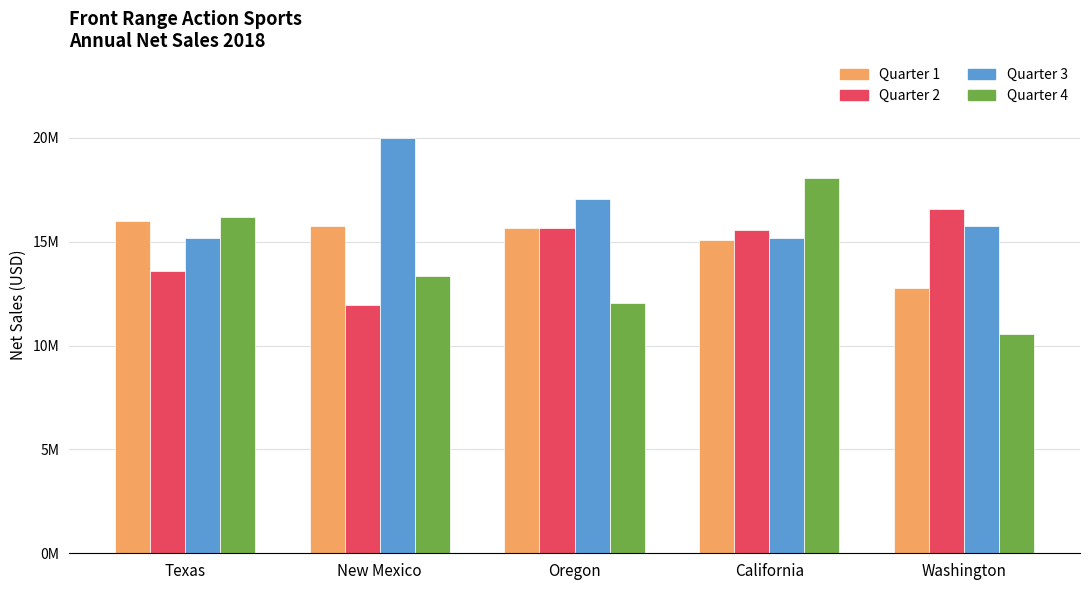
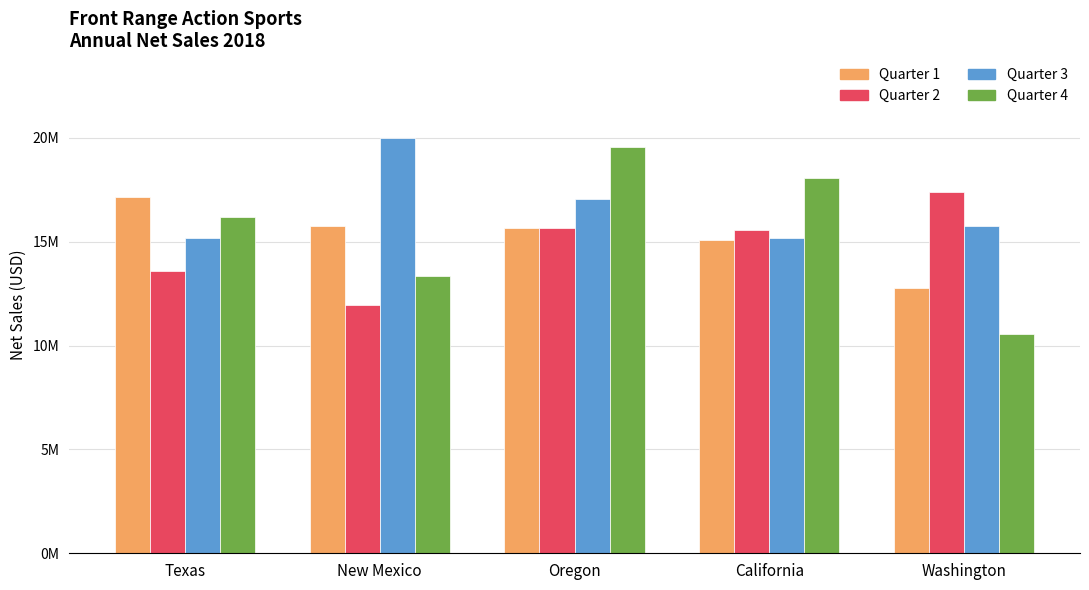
Quarter 1, Texas: 16000000 -> 17100000
Quarter 4, Oregon: 12100000 -> 19600000
Quarter 2, Washington: 16600000 -> 17400000
